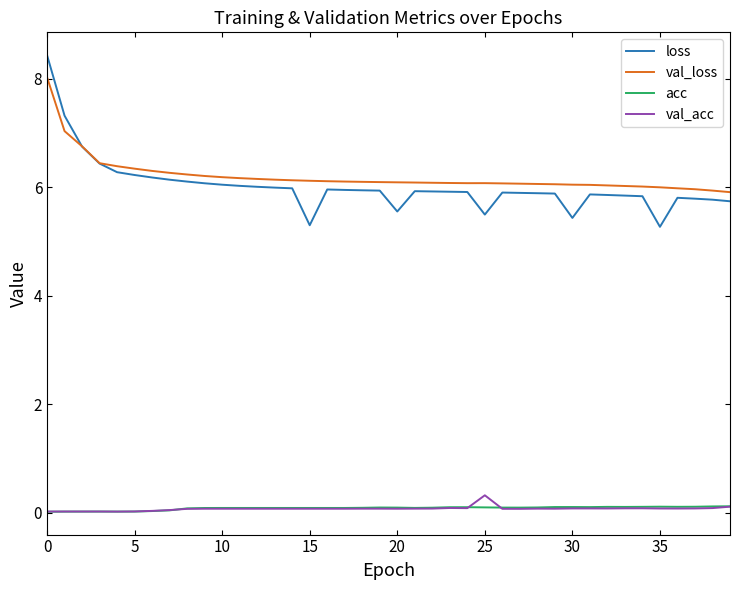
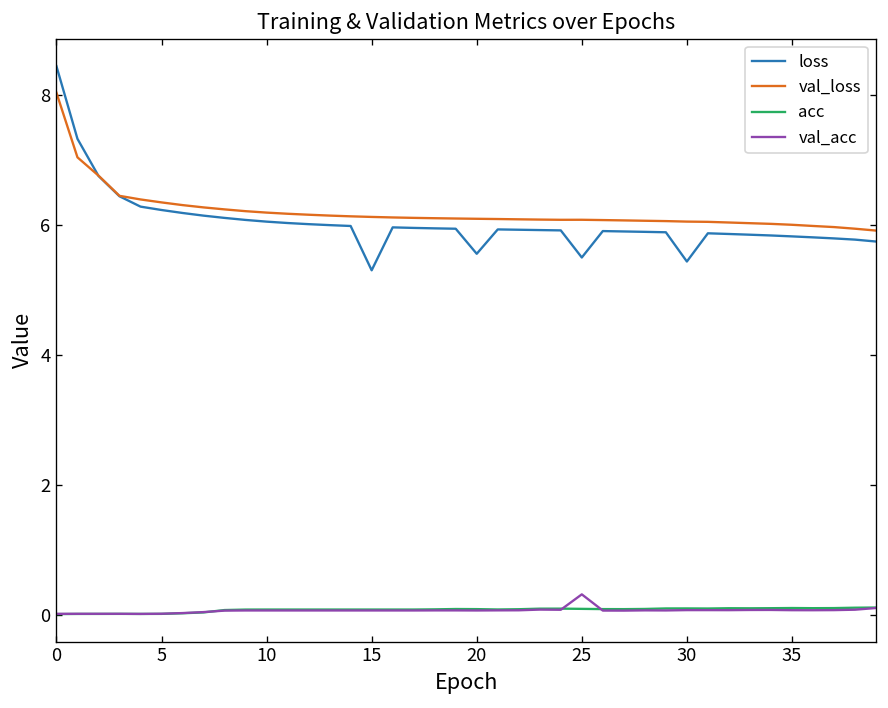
loss, 35: 5.3 -> 5.8
